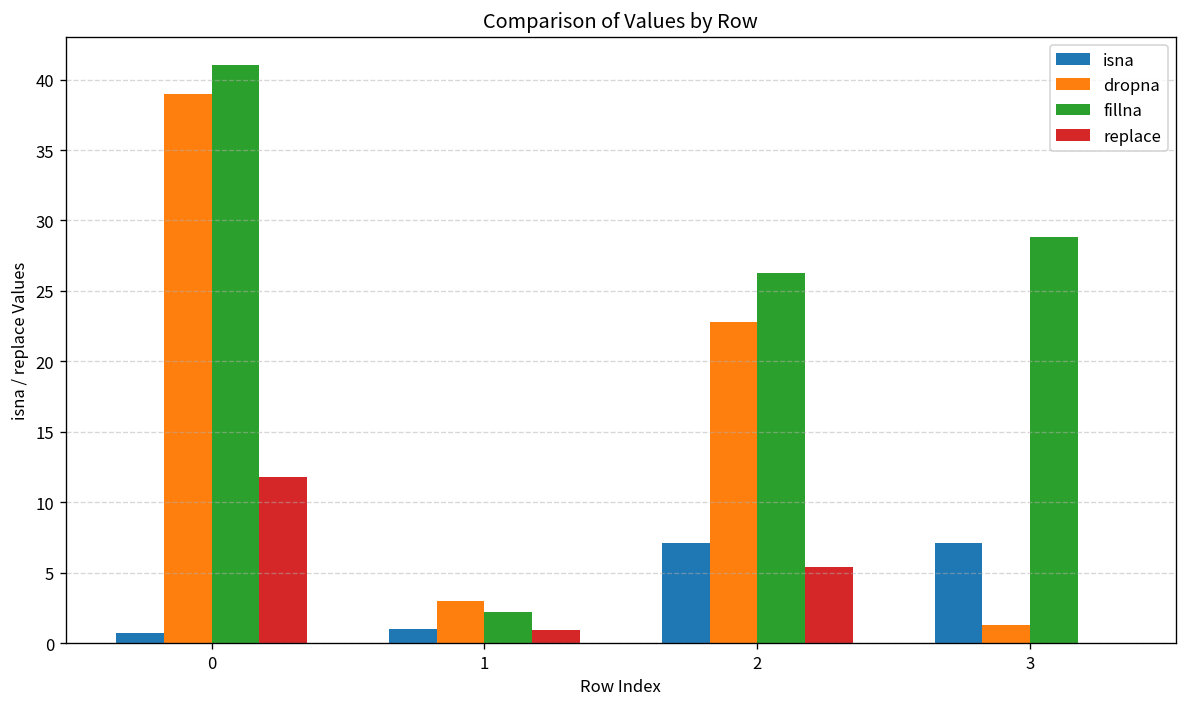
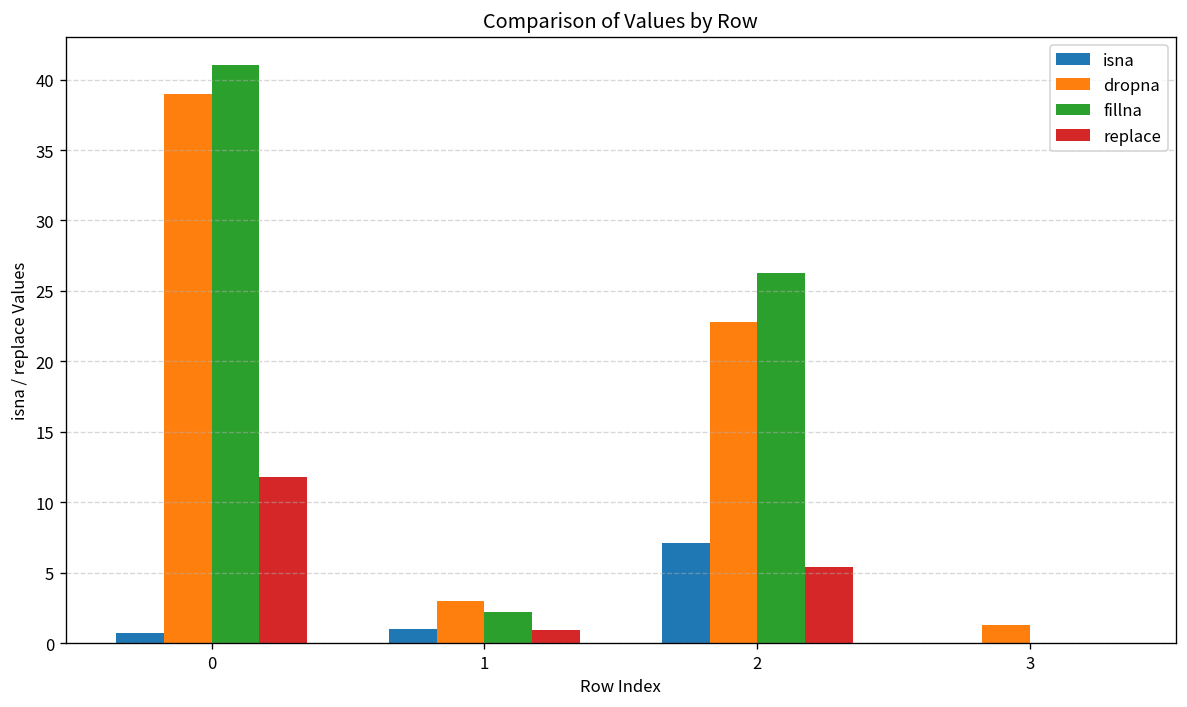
isna, 3: 7.1 -> 0.0
fillna, 3: 28.8 -> 0.0
